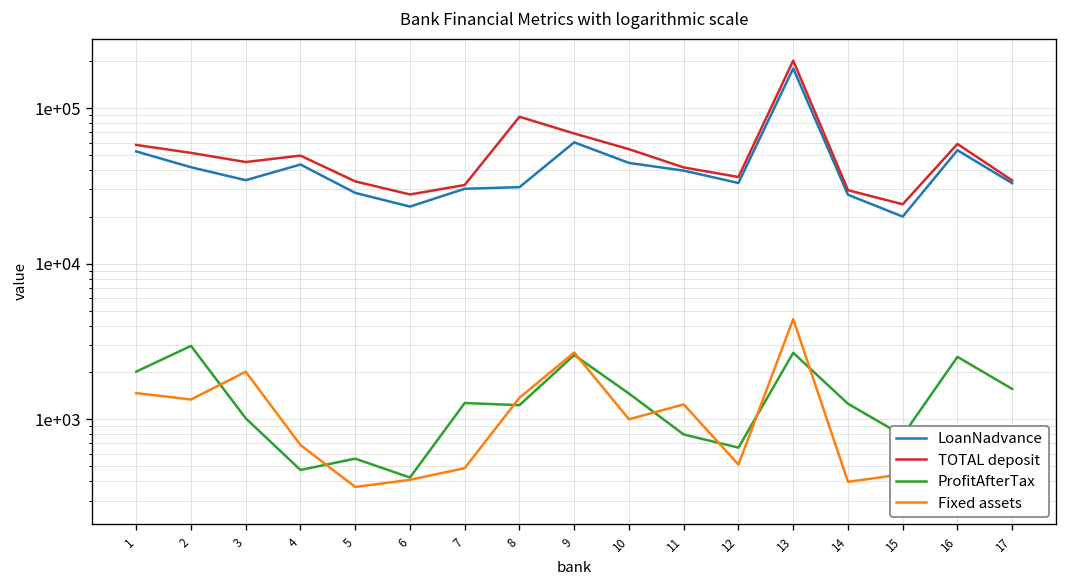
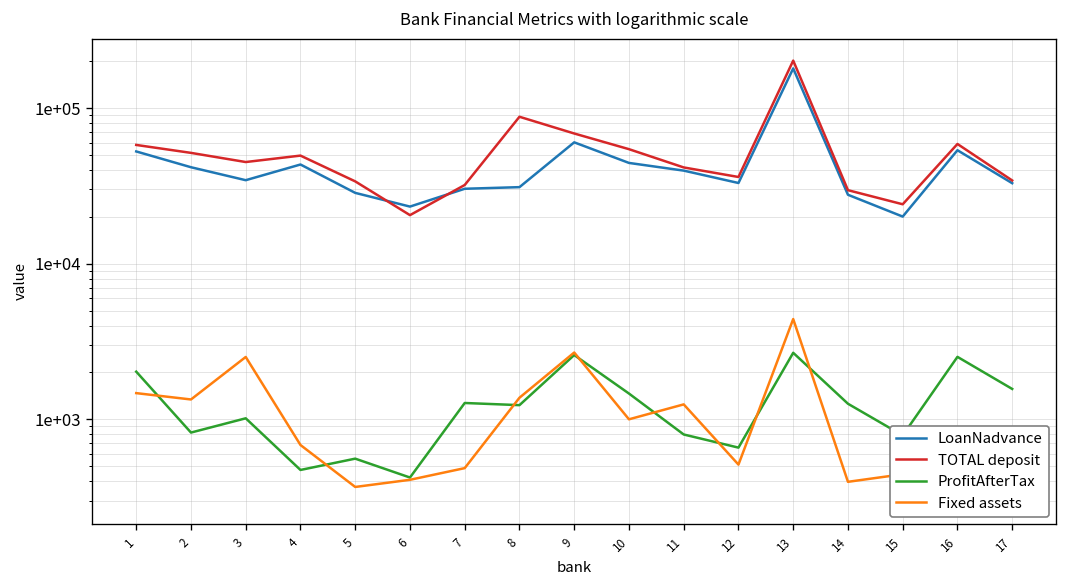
ProfitAfterTax, 2: 3000 -> 800
Fixed assets, 3: 2000 -> 2500
TOTAL deposit, 6: 28000 -> 21000
